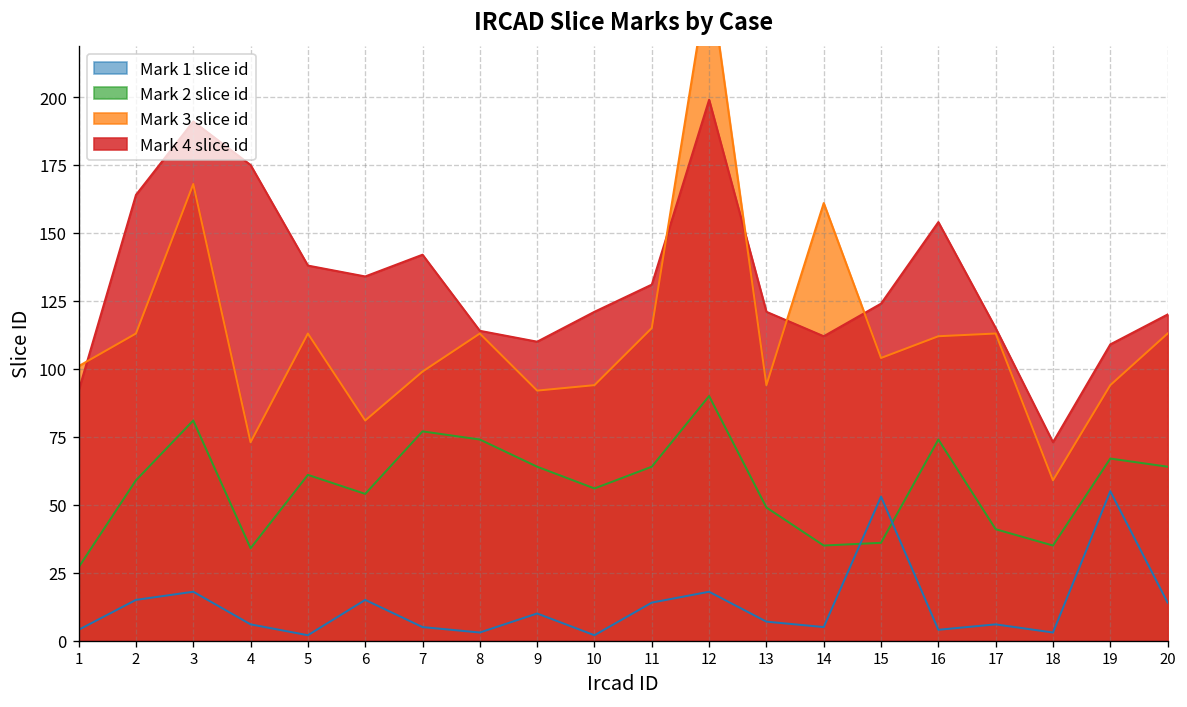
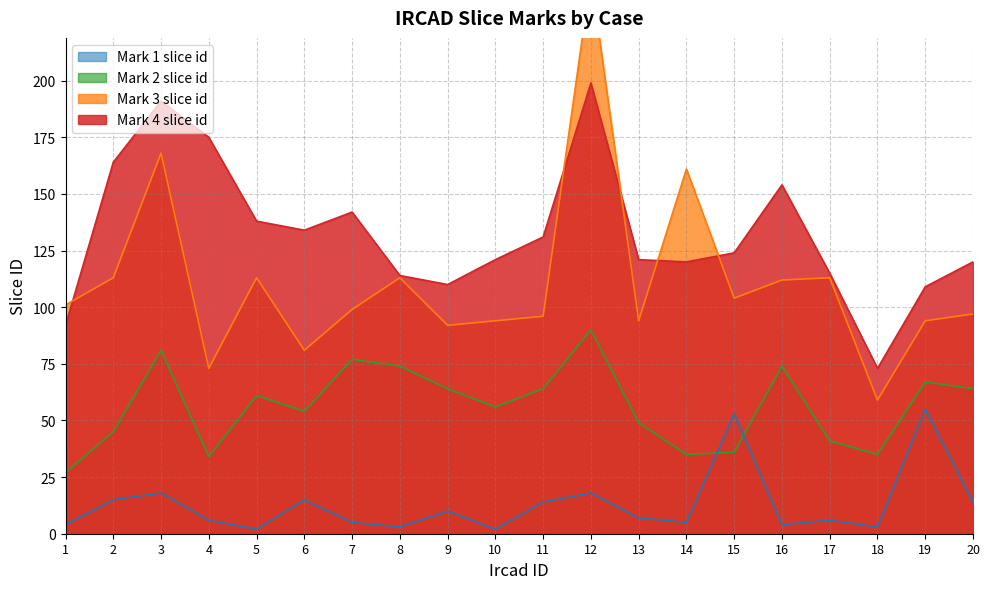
Mark 2 slice id, 2: 59 -> 45
Mark 3 slice id, 11: 115 -> 96
Mark 4 slice id, 14: 112 -> 120
Mark 3 slice id, 20: 113 -> 97
